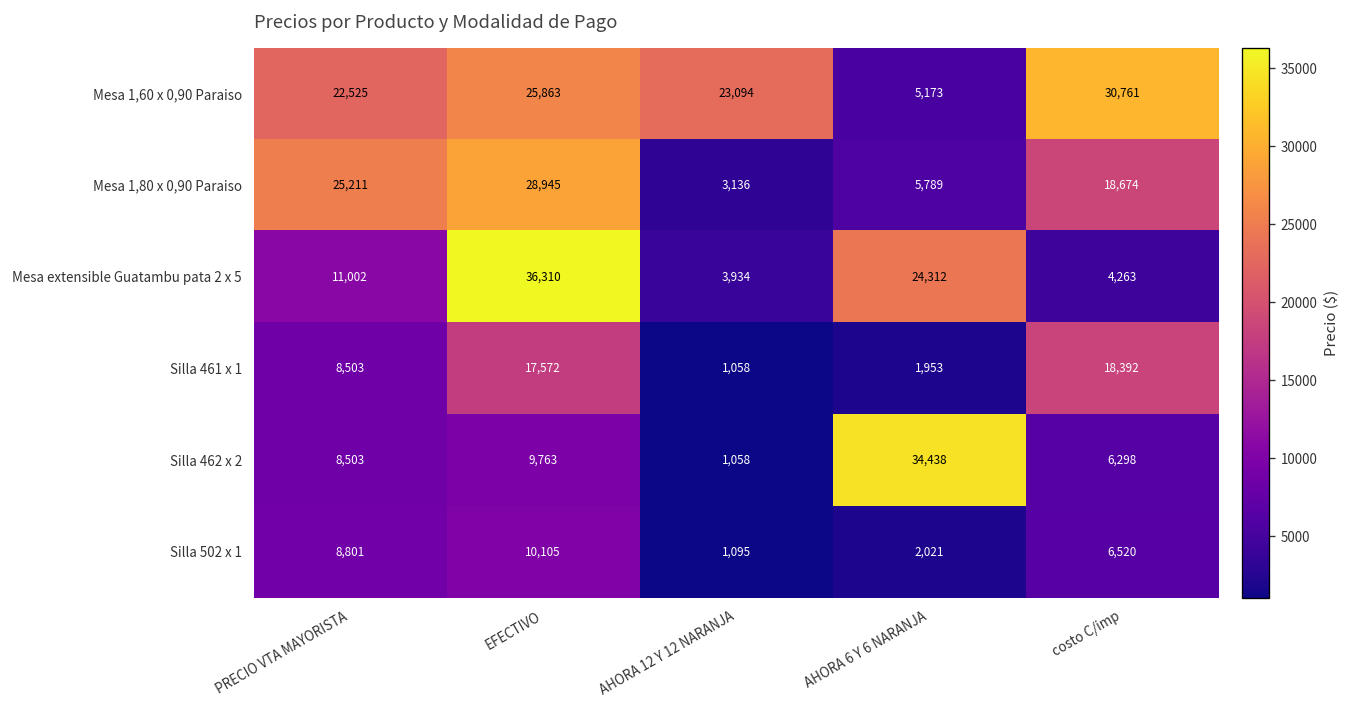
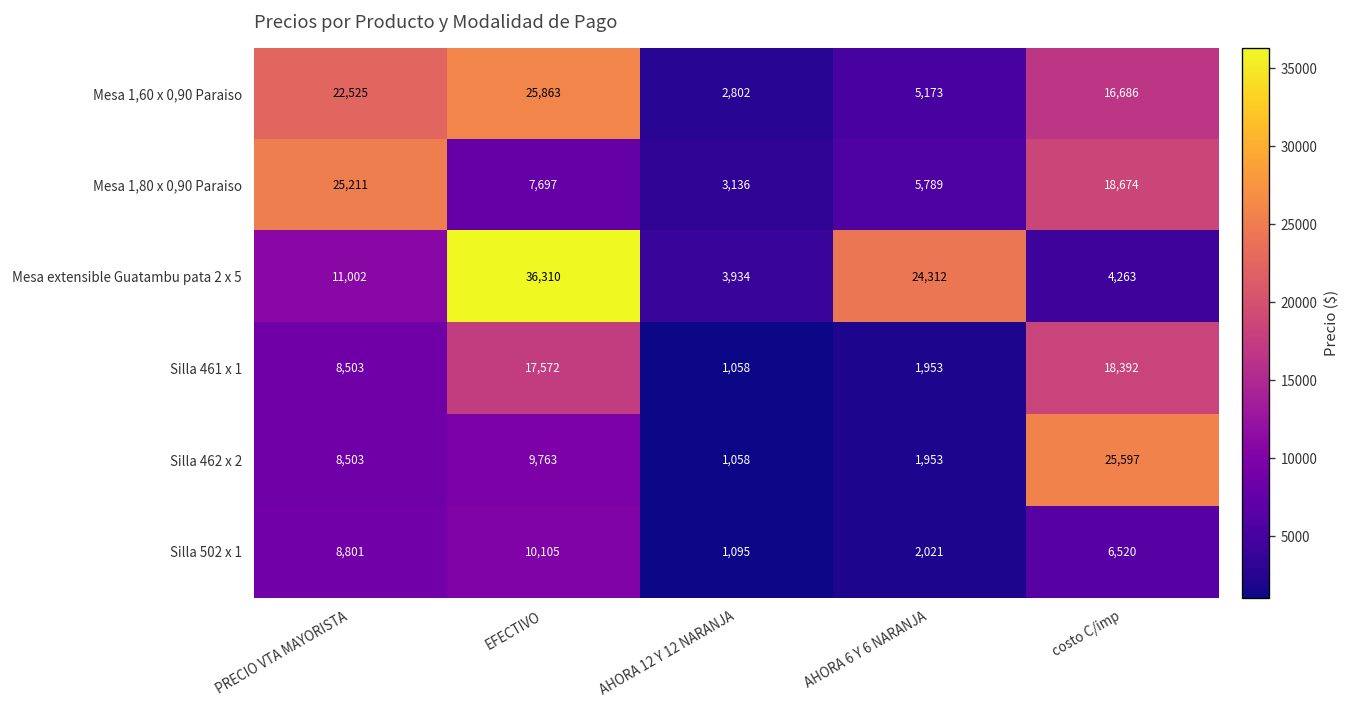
Mesa 1,60 x 0,90 Paraiso, AHORA 12 Y 12 NARANJA: 23,094 -> 2,802
Mesa 1,60 x 0,90 Paraiso, costo C/imp: 30,761 -> 16,686
Mesa 1,80 x 0,90 Paraiso, EFECTIVO: 28,945 -> 7,697
Silla 462 x 2, AHORA 6 Y 6 NARANJA: 34,438 -> 1,953
Silla 462 x 2, costo C/imp: 6,298 -> 25,597
